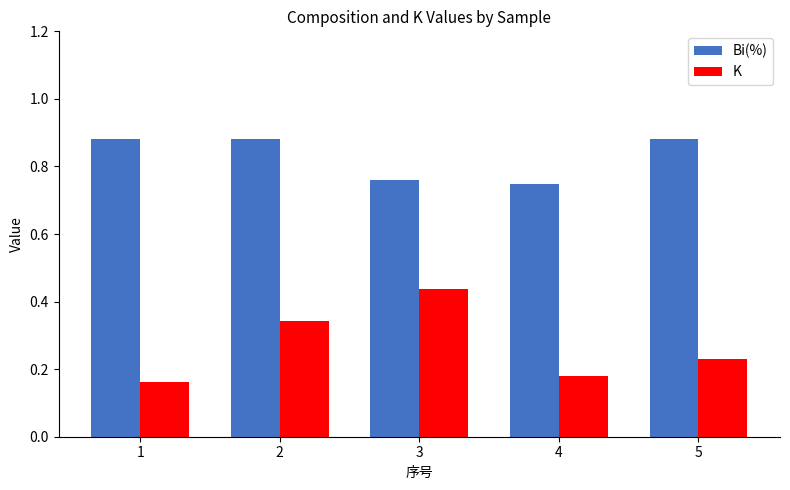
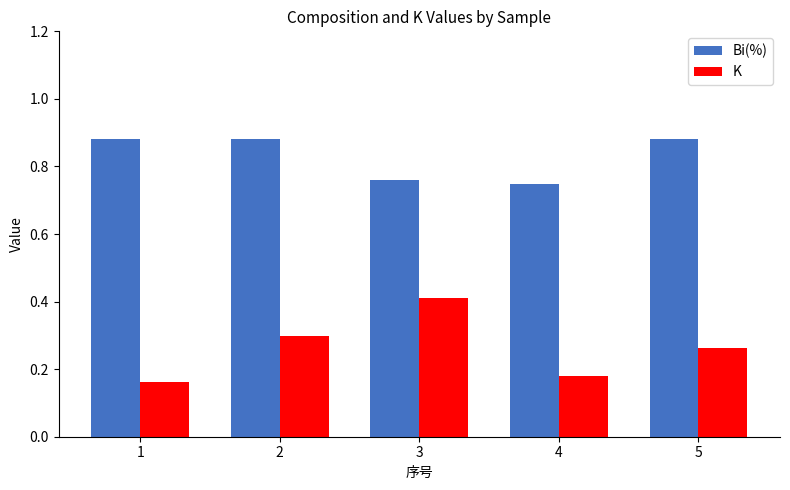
K, 2: 0.34 -> 0.30
K, 3: 0.44 -> 0.41
K, 5: 0.23 -> 0.26
